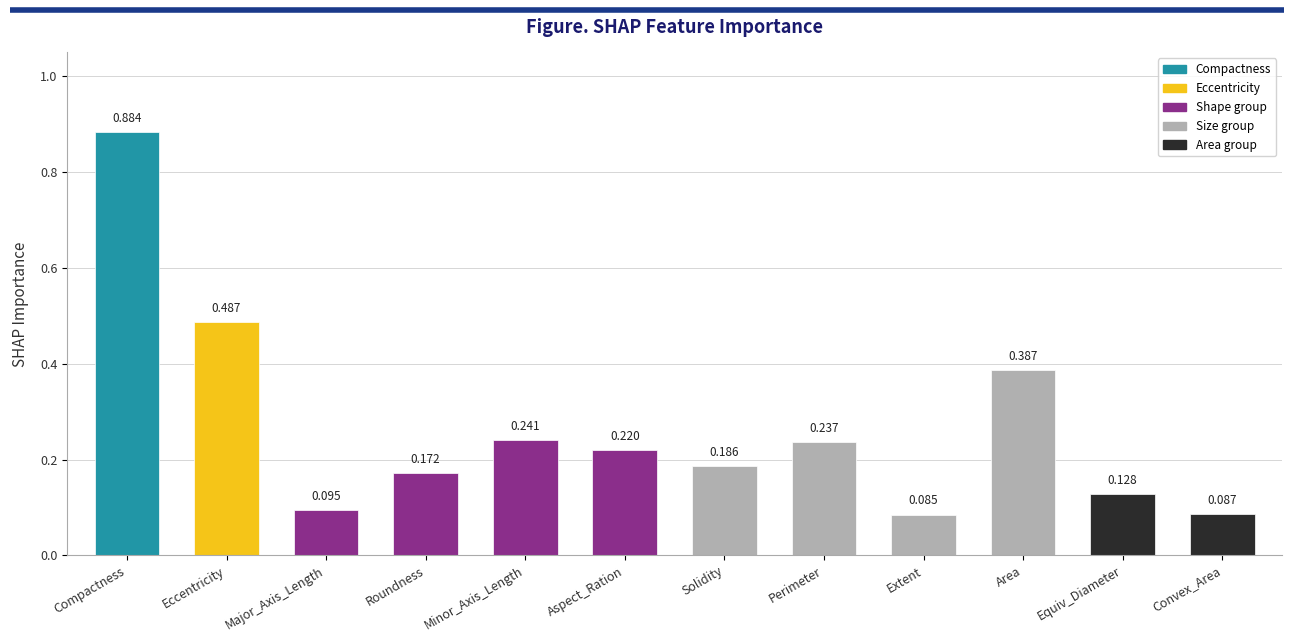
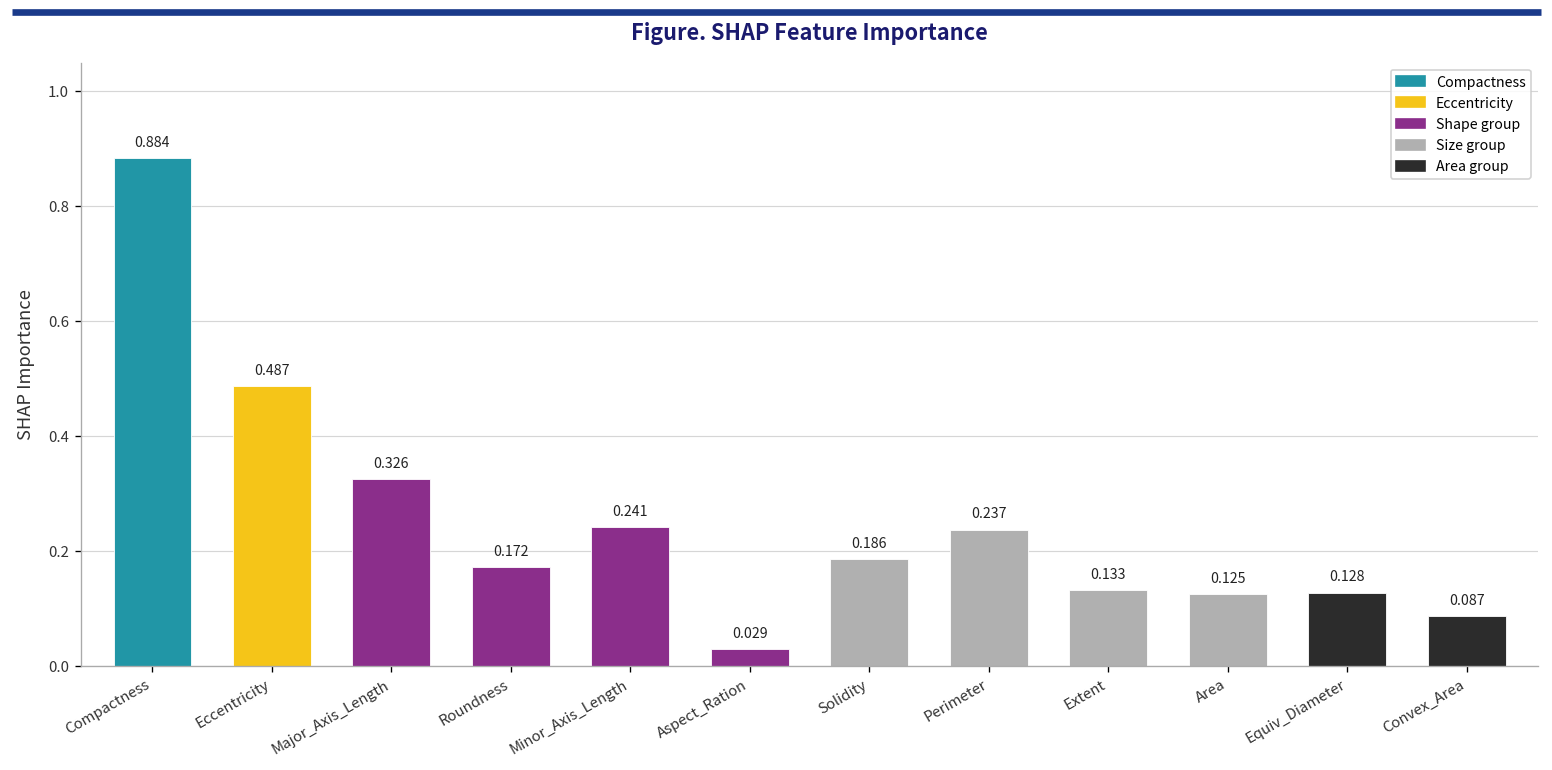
Major_Axis_Length: 0.095 -> 0.326
Aspect_Ration: 0.220 -> 0.029
Extent: 0.085 -> 0.133
Area: 0.387 -> 0.125
